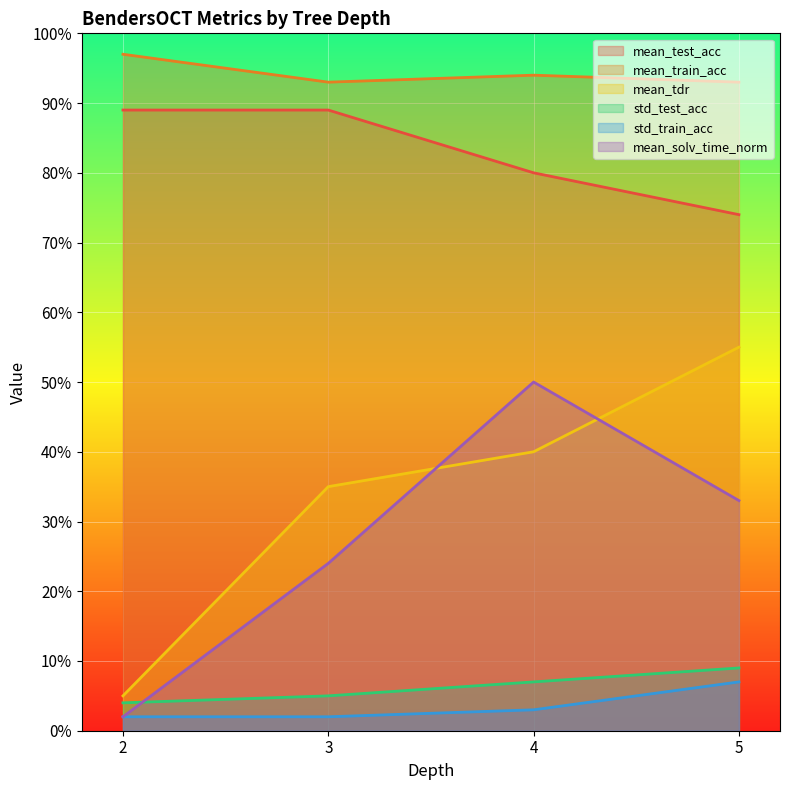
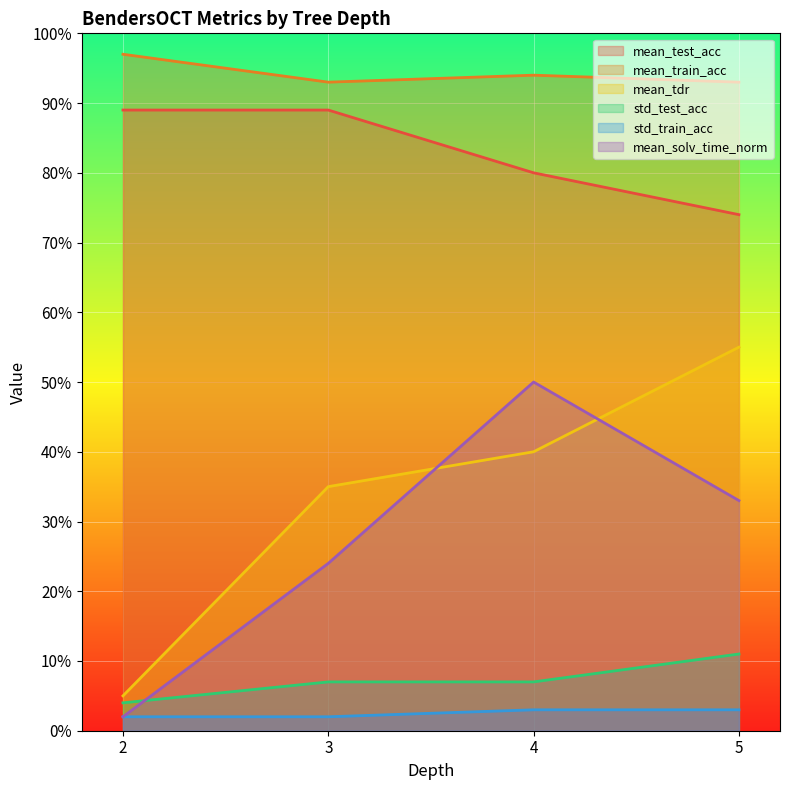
std_test_acc, 3: 5% -> 7%
std_test_acc, 5: 9% -> 11%
std_train_acc, 5: 7% -> 3%
